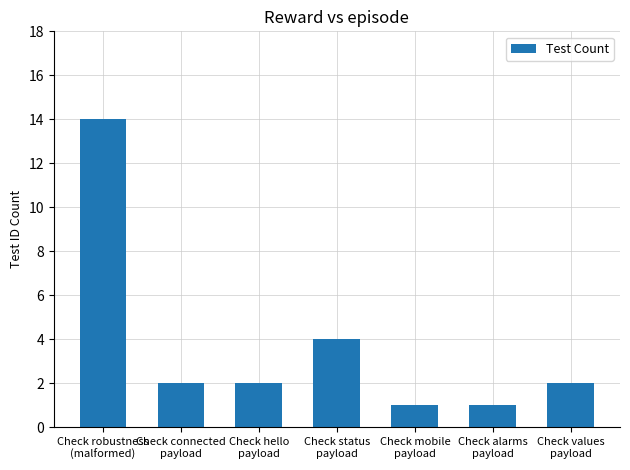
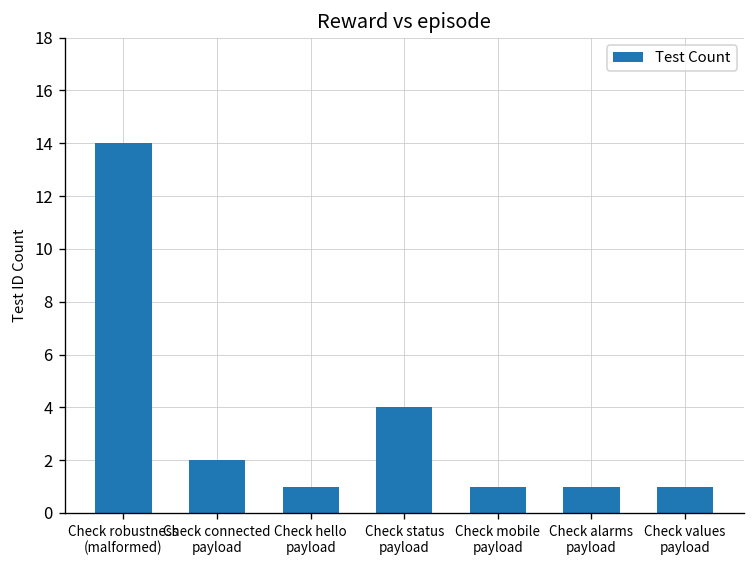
Check hello payload: 2 -> 1
Check values payload: 2 -> 1
